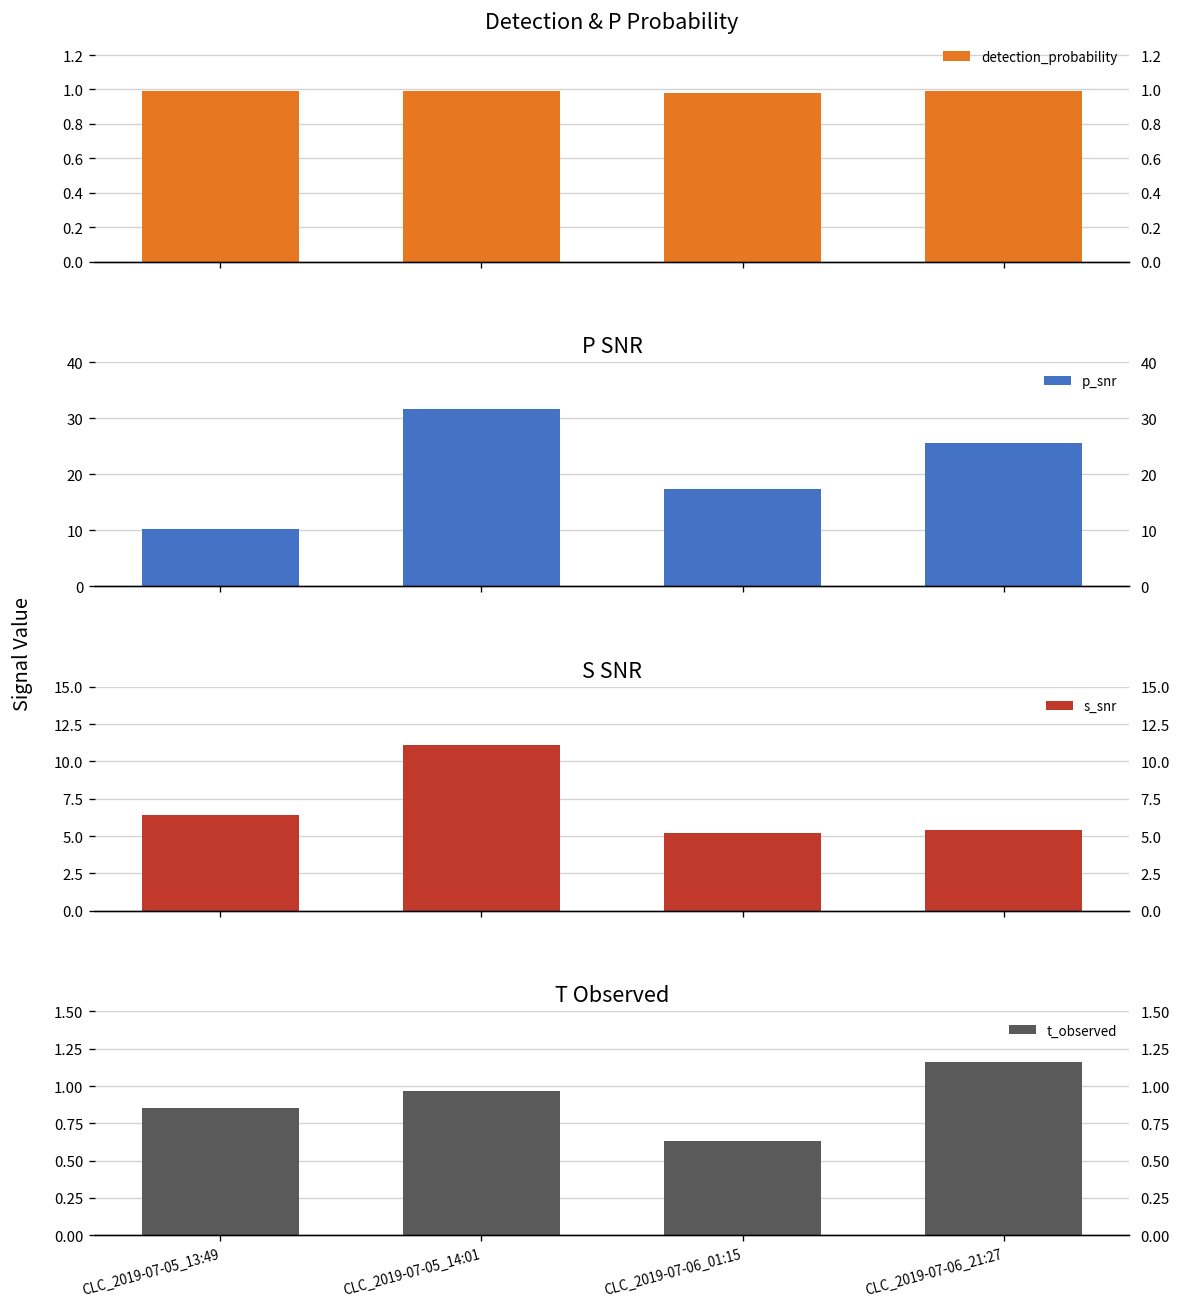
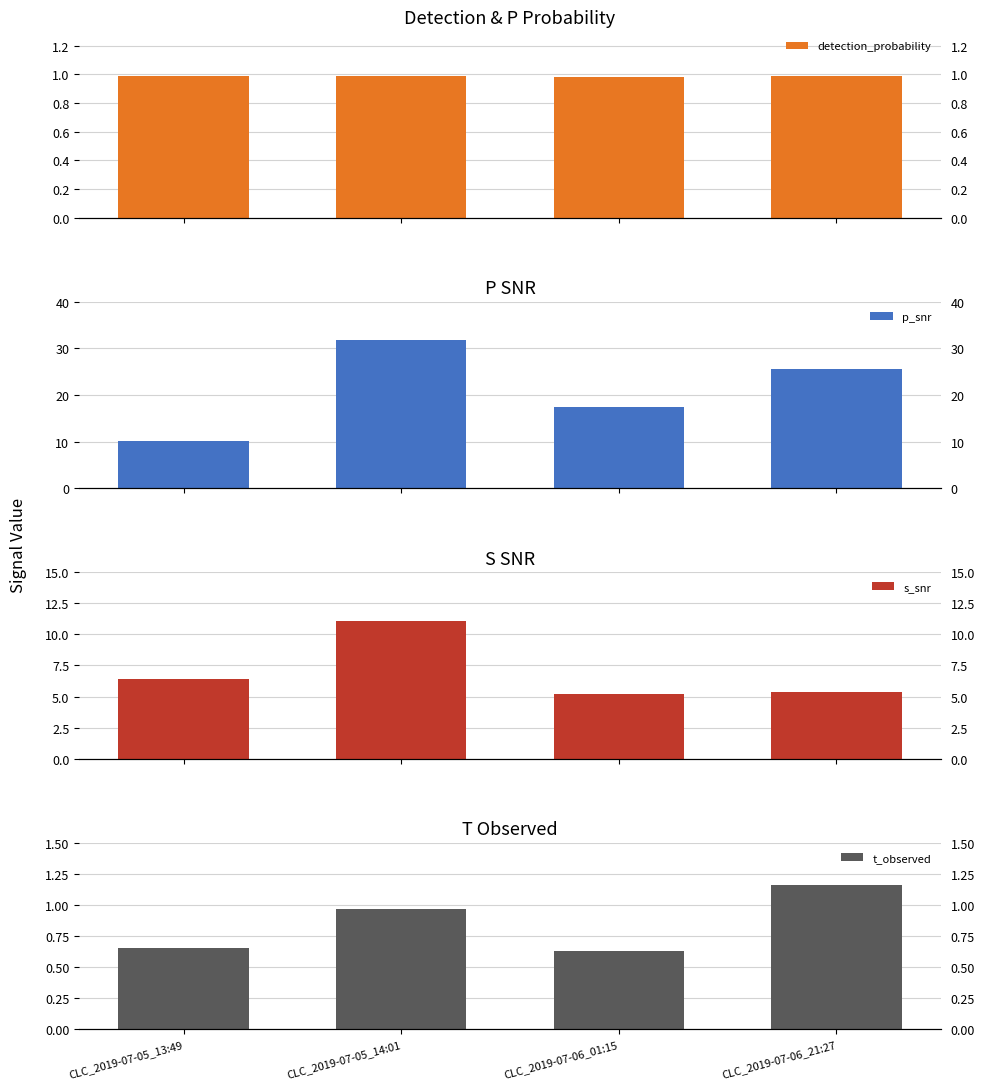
T Observed, CLC_2019-07-05_13:49: 0.85 -> 0.65
